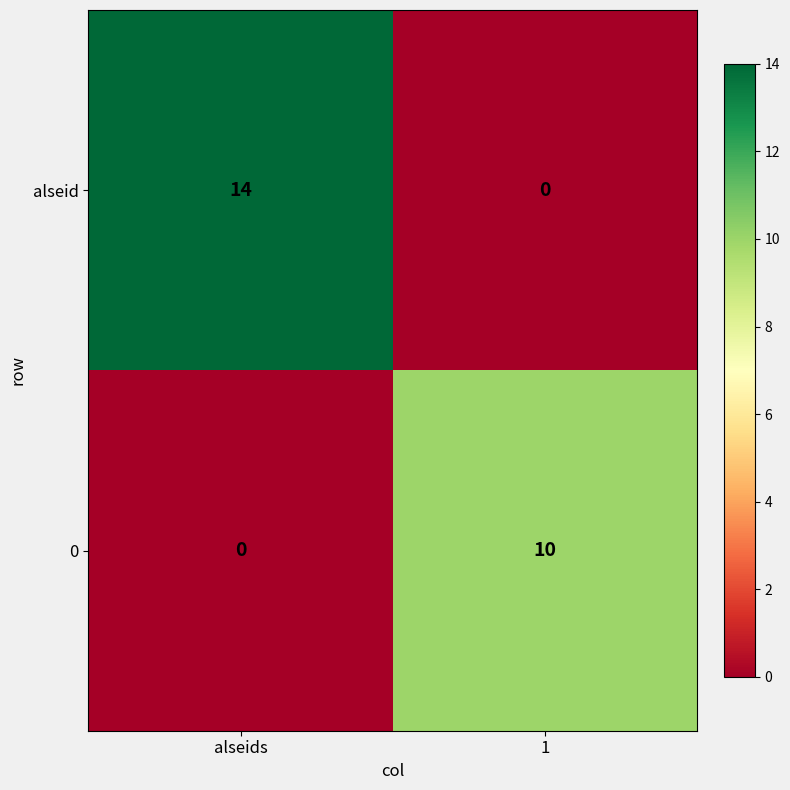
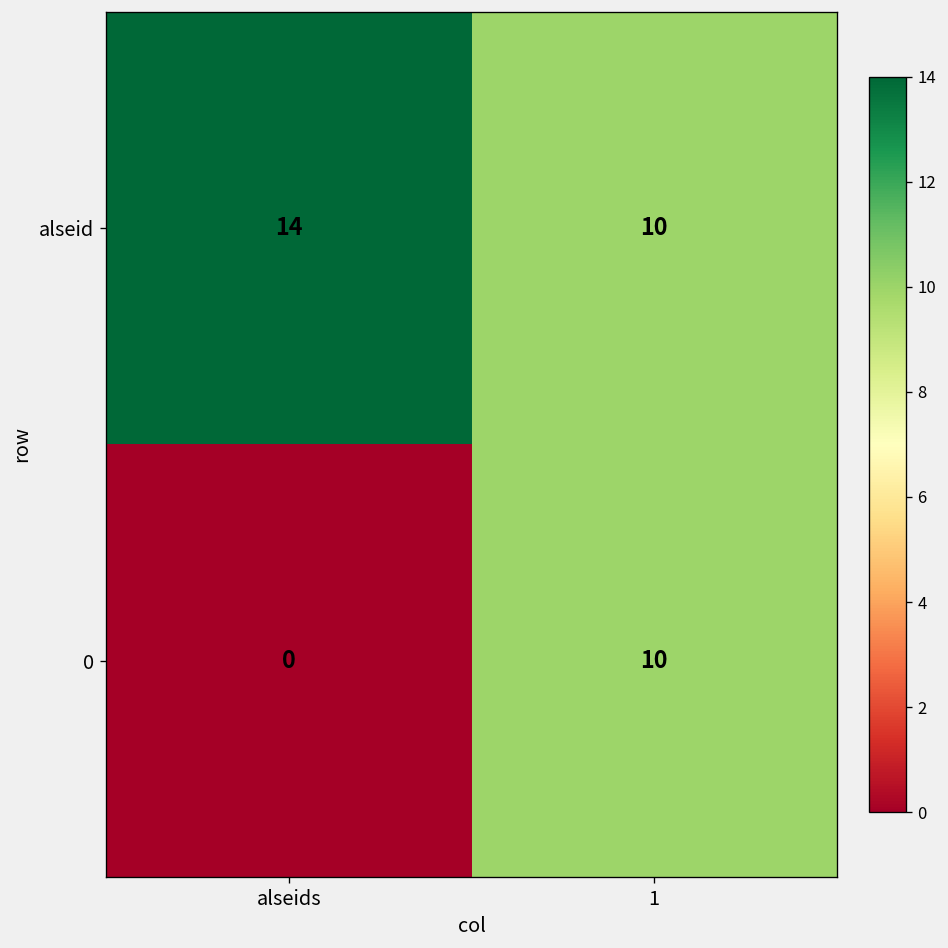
alseid, 1: 0 -> 10
